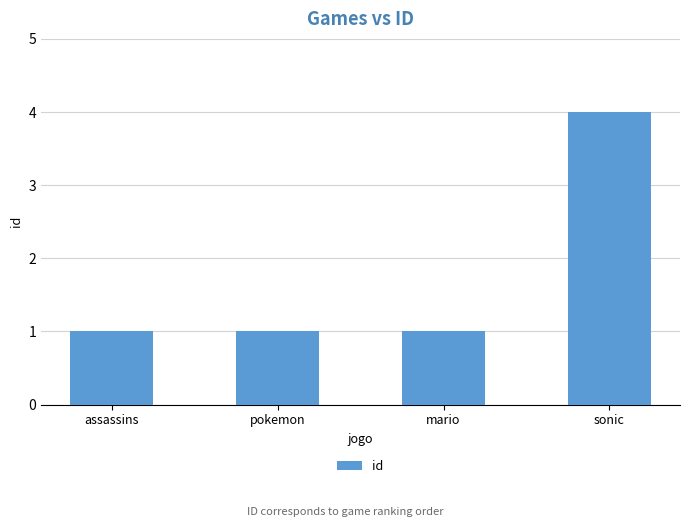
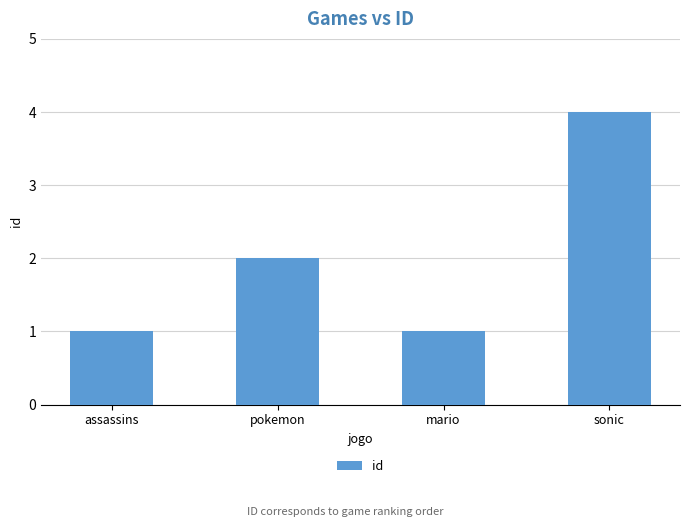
pokemon: 1 -> 2
